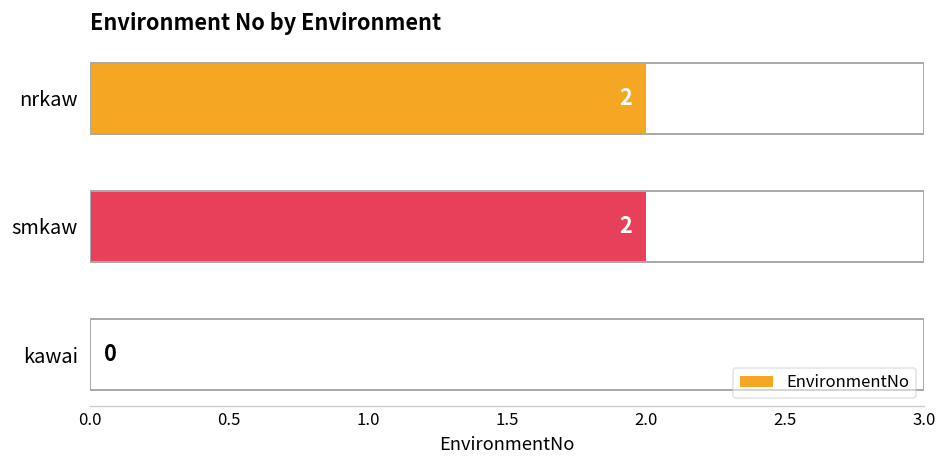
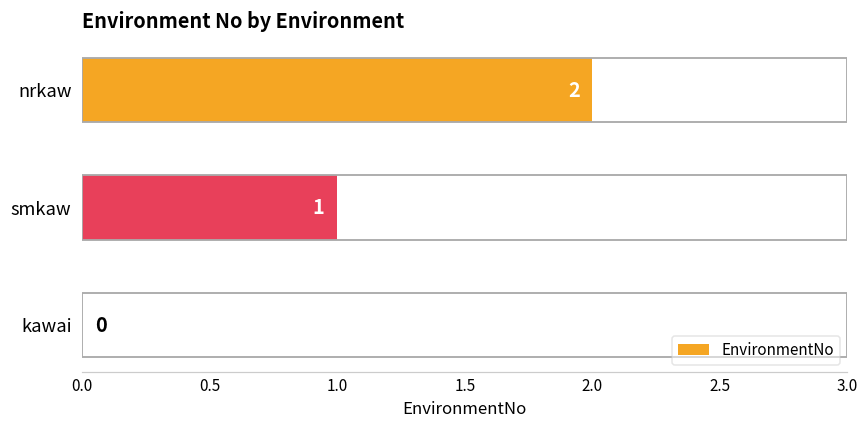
smkaw: 2 -> 1
